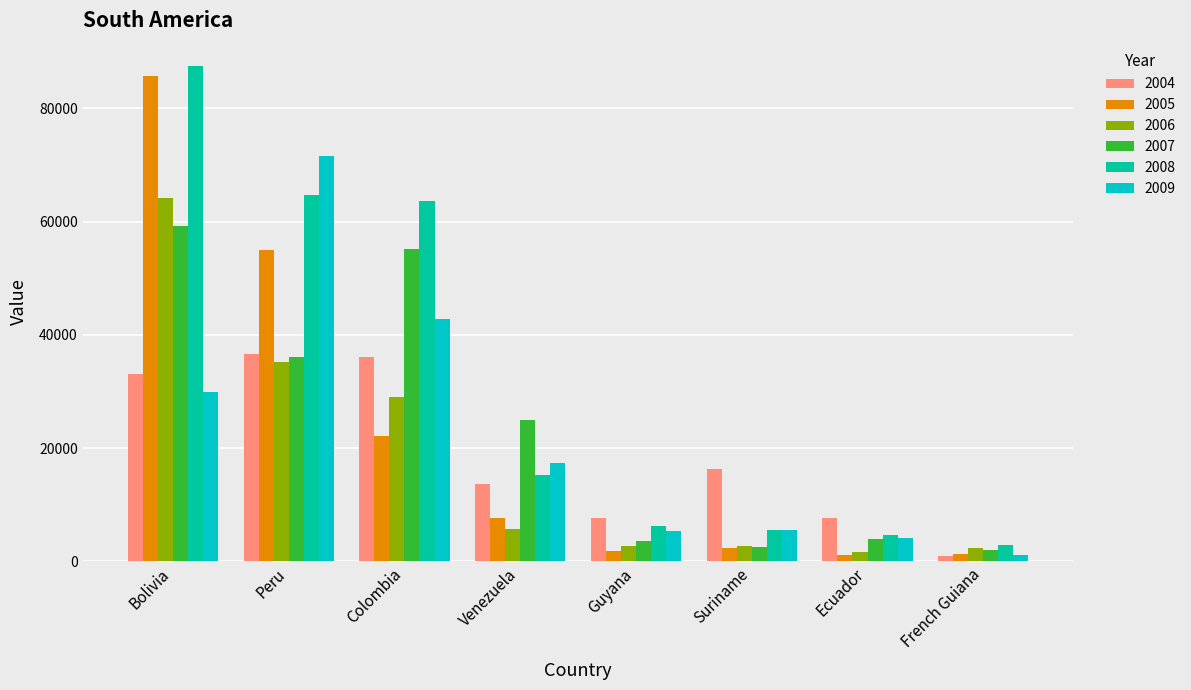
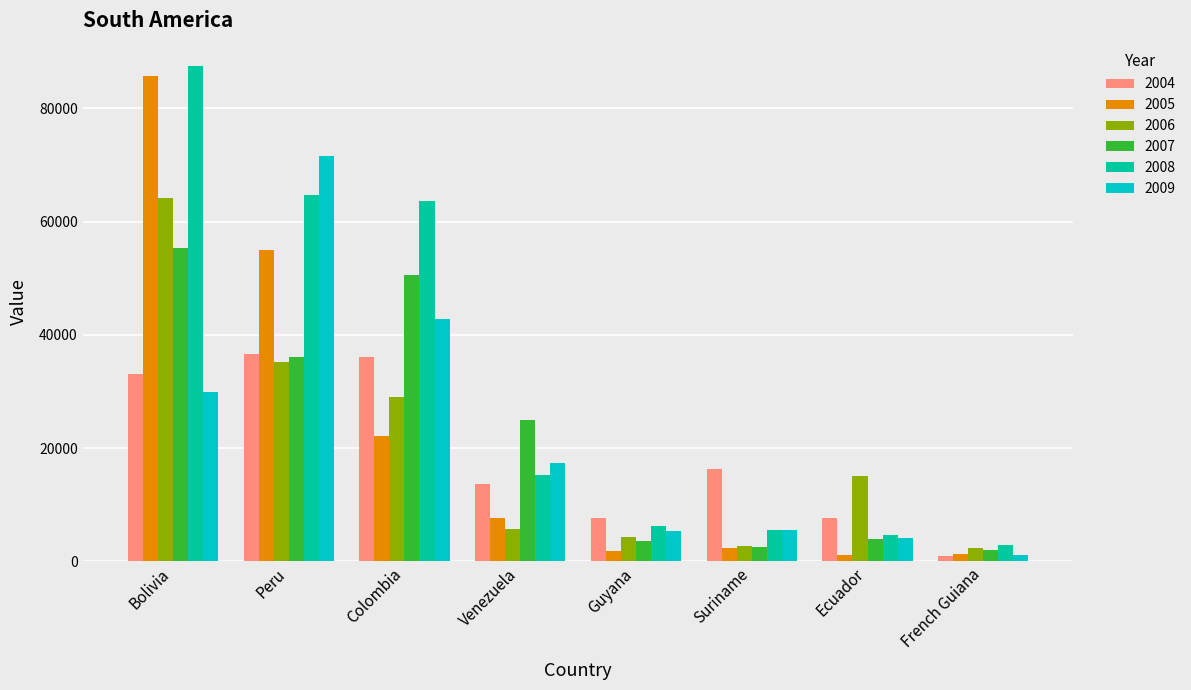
2007, Bolivia: 59000 -> 55000
2007, Colombia: 55000 -> 51000
2006, Guyana: 3000 -> 4000
2006, Ecuador: 2000 -> 15000
